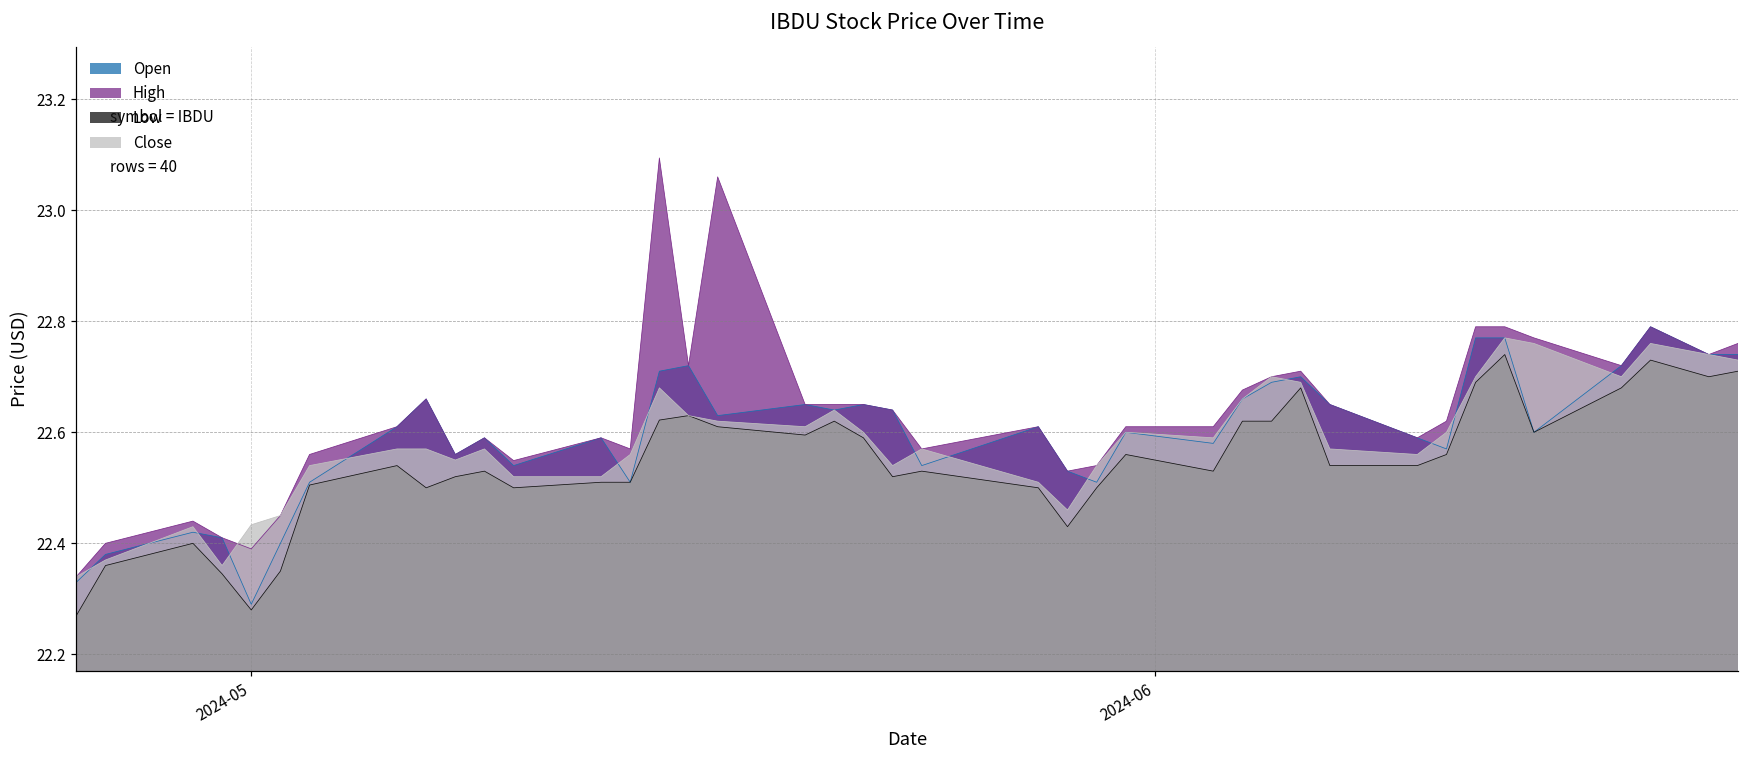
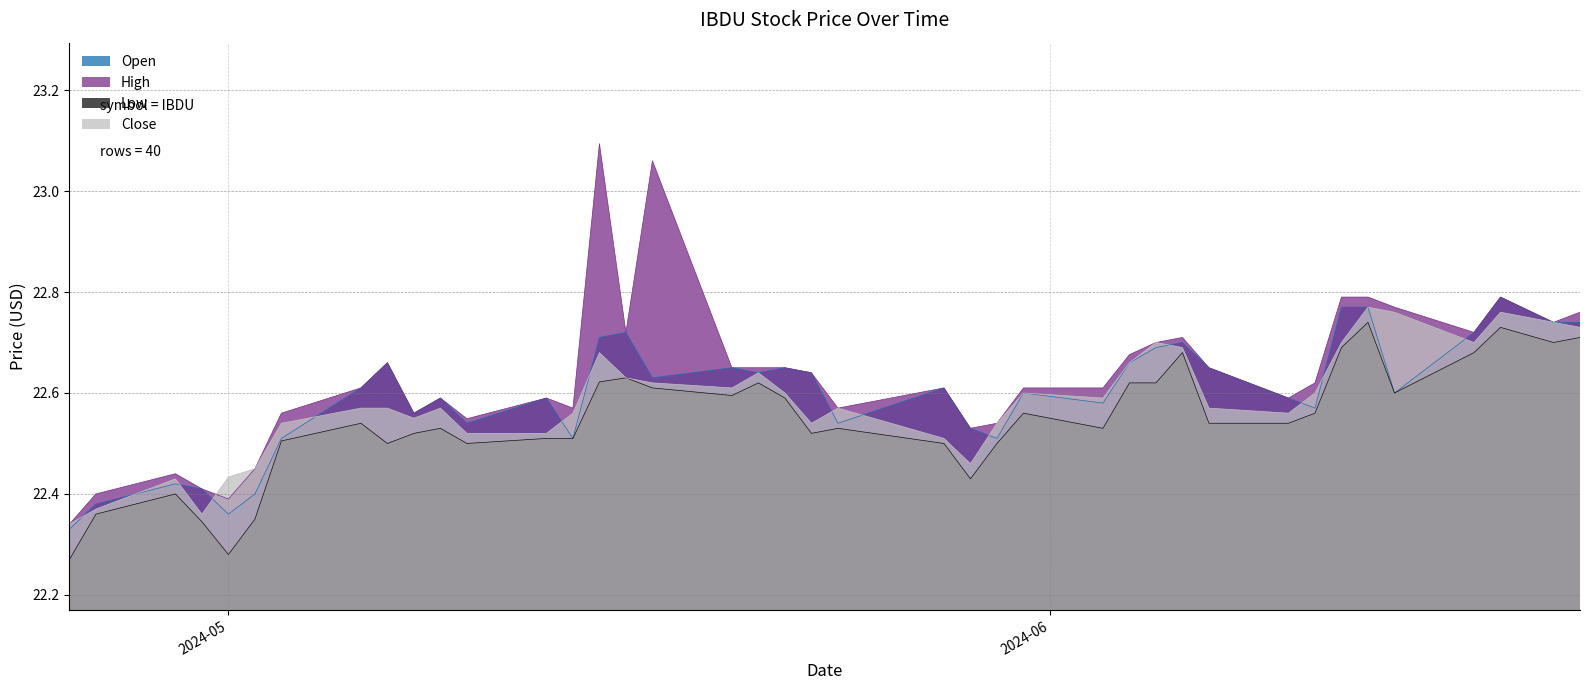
Open, 2024-05: 22.29 -> 22.36
